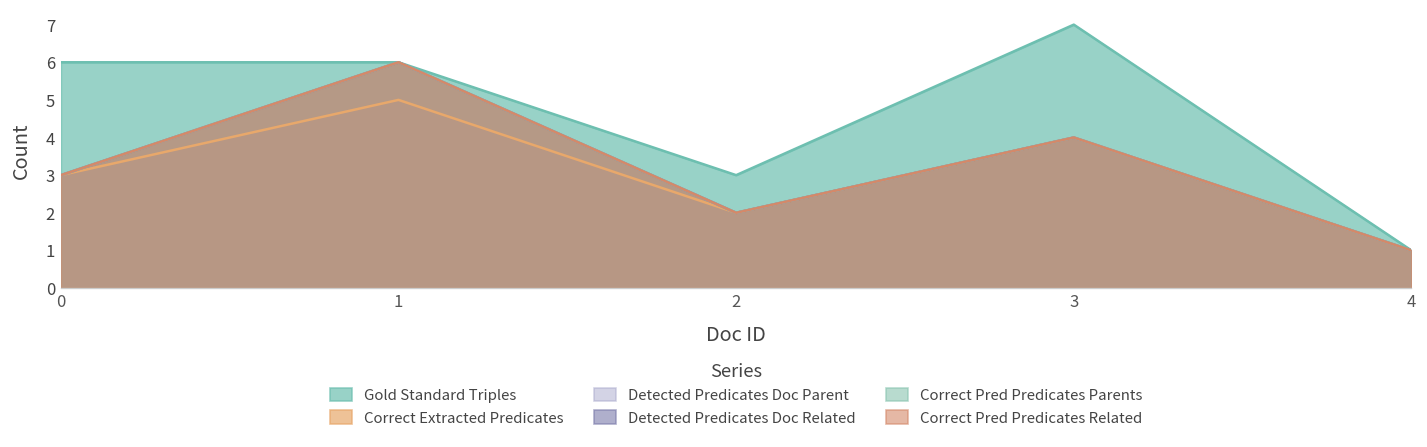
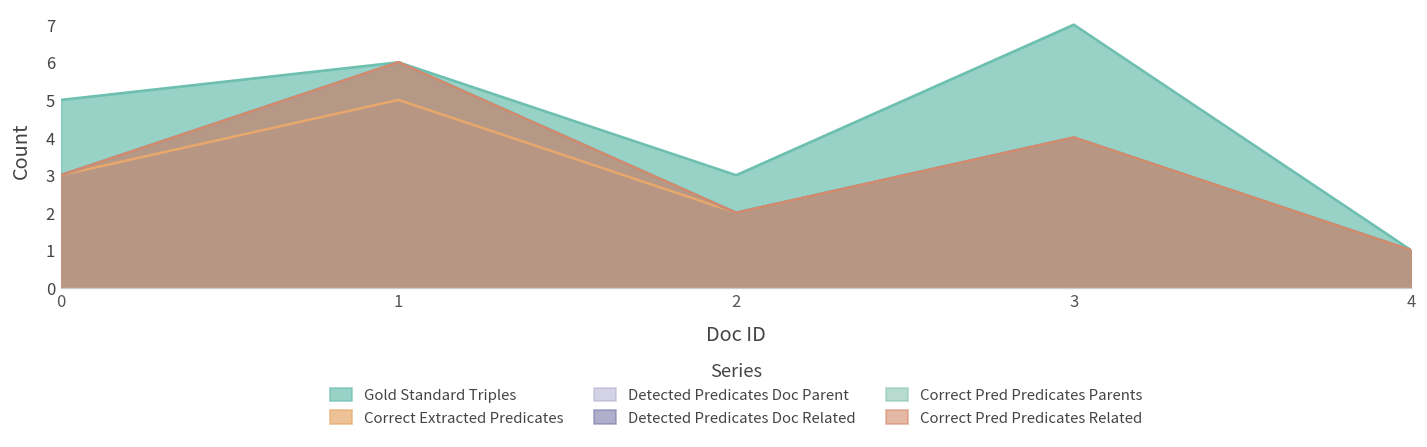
Gold Standard Triples, 0: 6 -> 5
